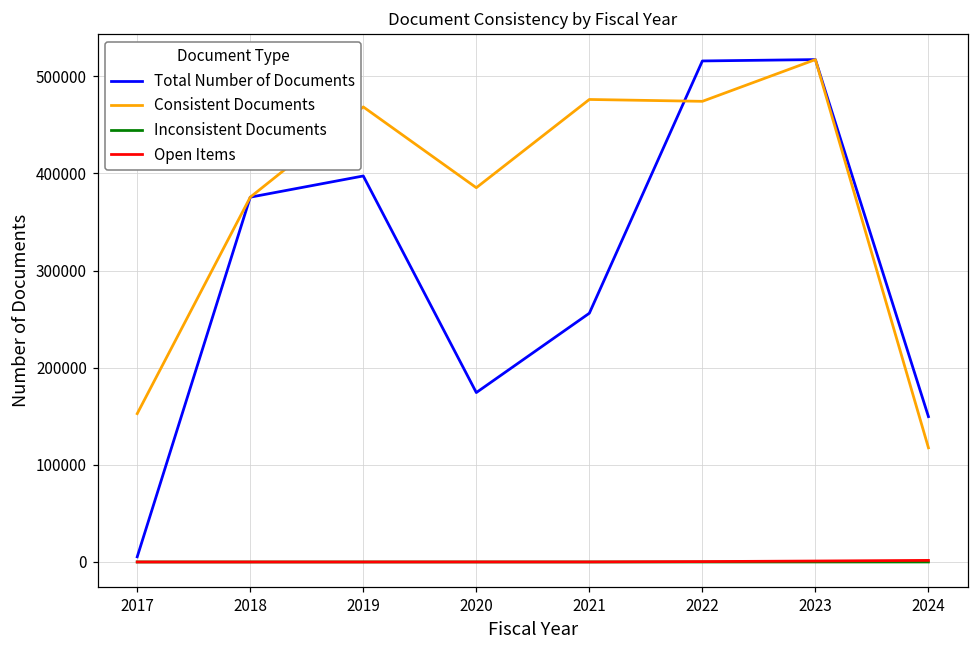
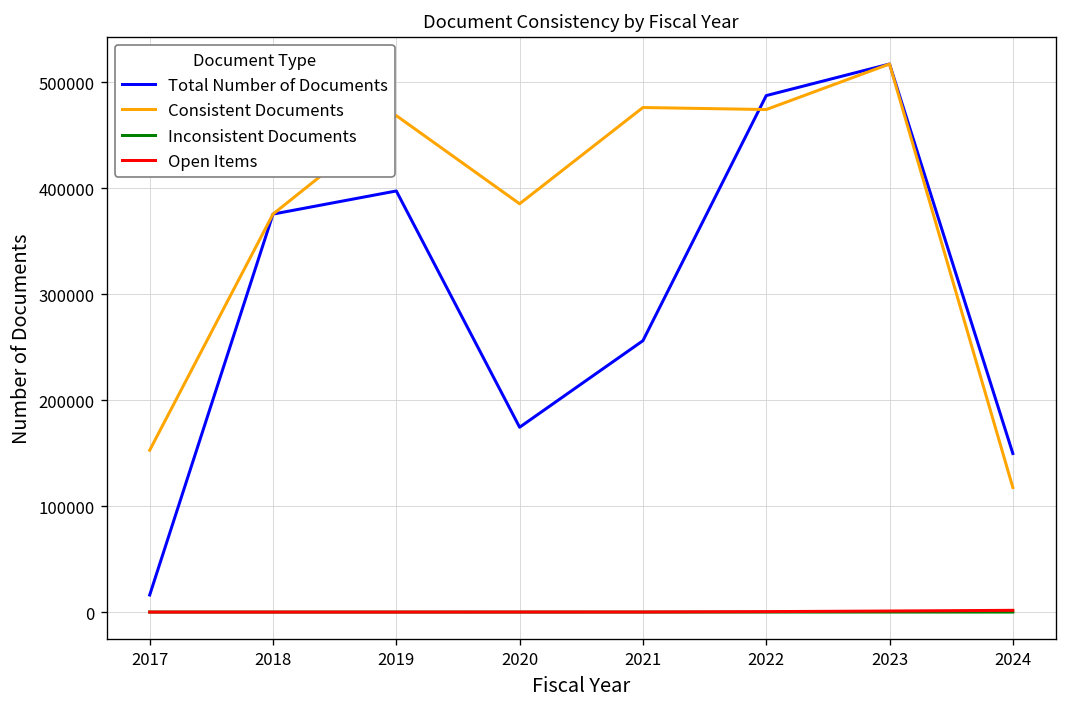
Total Number of Documents, 2017: 10000 -> 20000
Total Number of Documents, 2022: 520000 -> 490000
